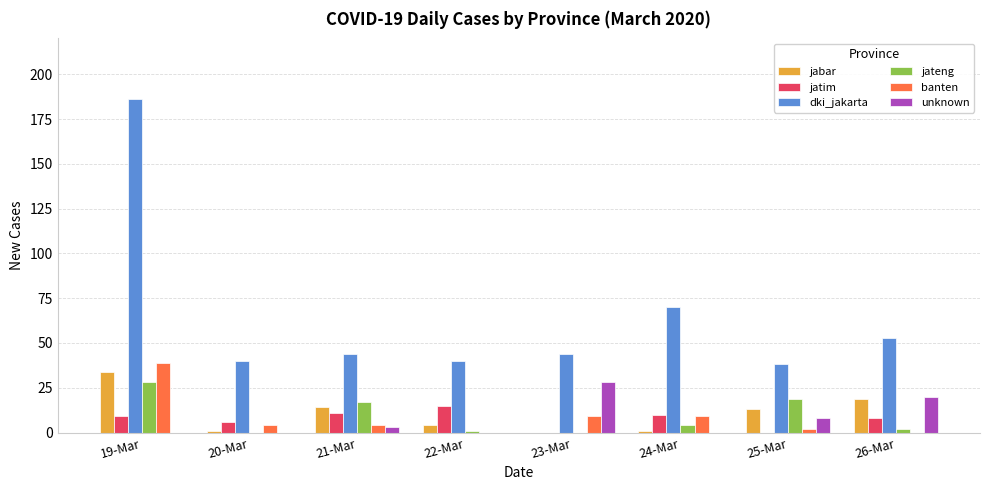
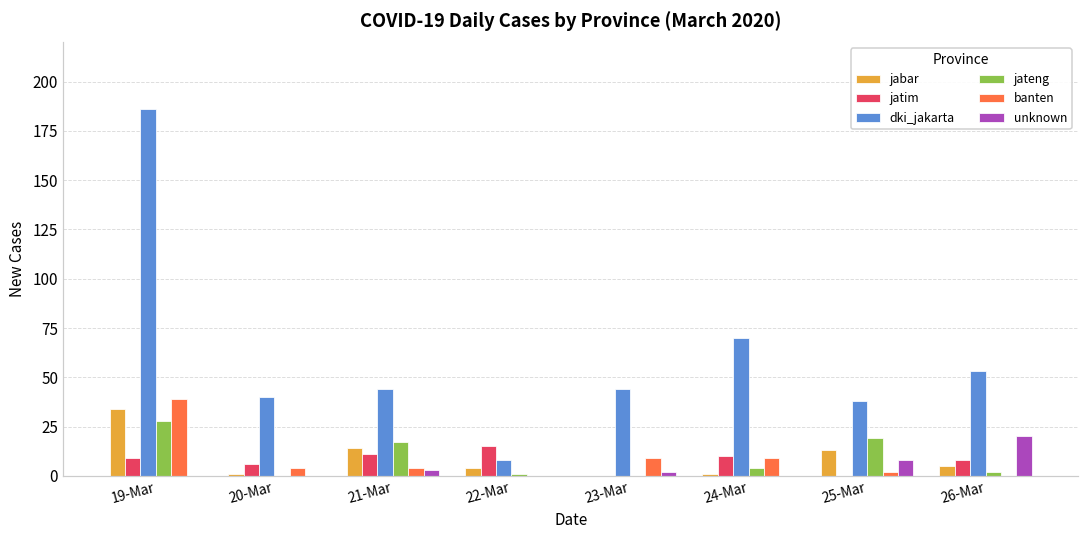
dki_jakarta, 22-Mar: 40 -> 8
unknown, 23-Mar: 28 -> 2
jabar, 26-Mar: 19 -> 5
